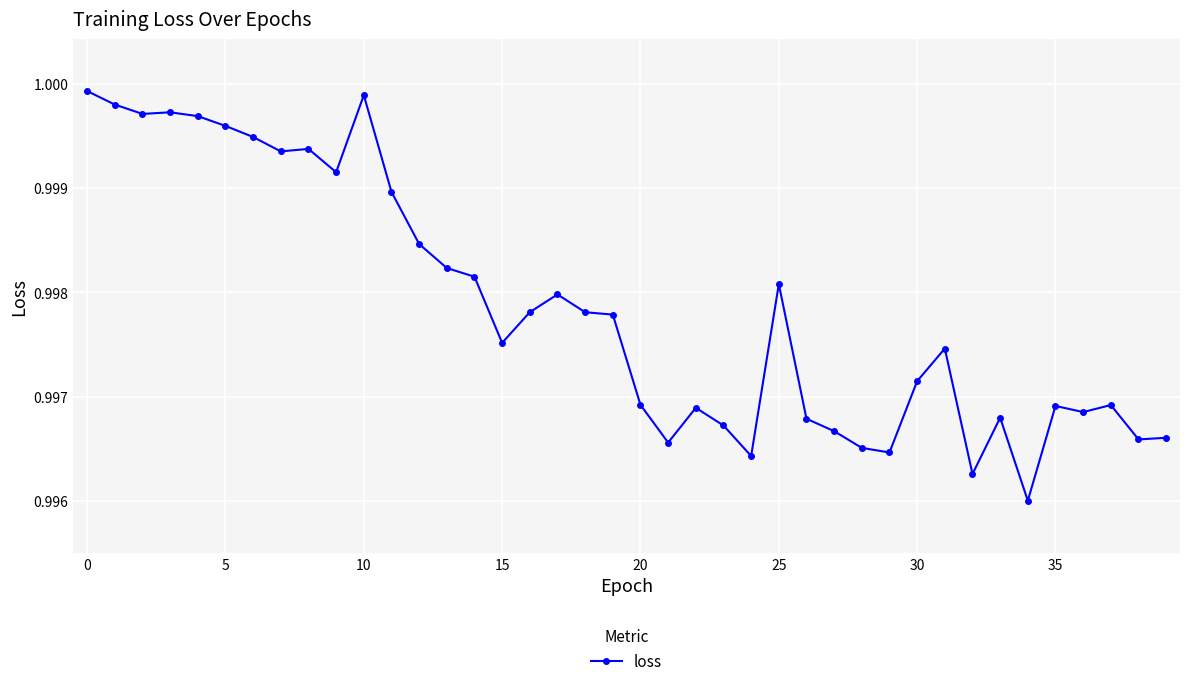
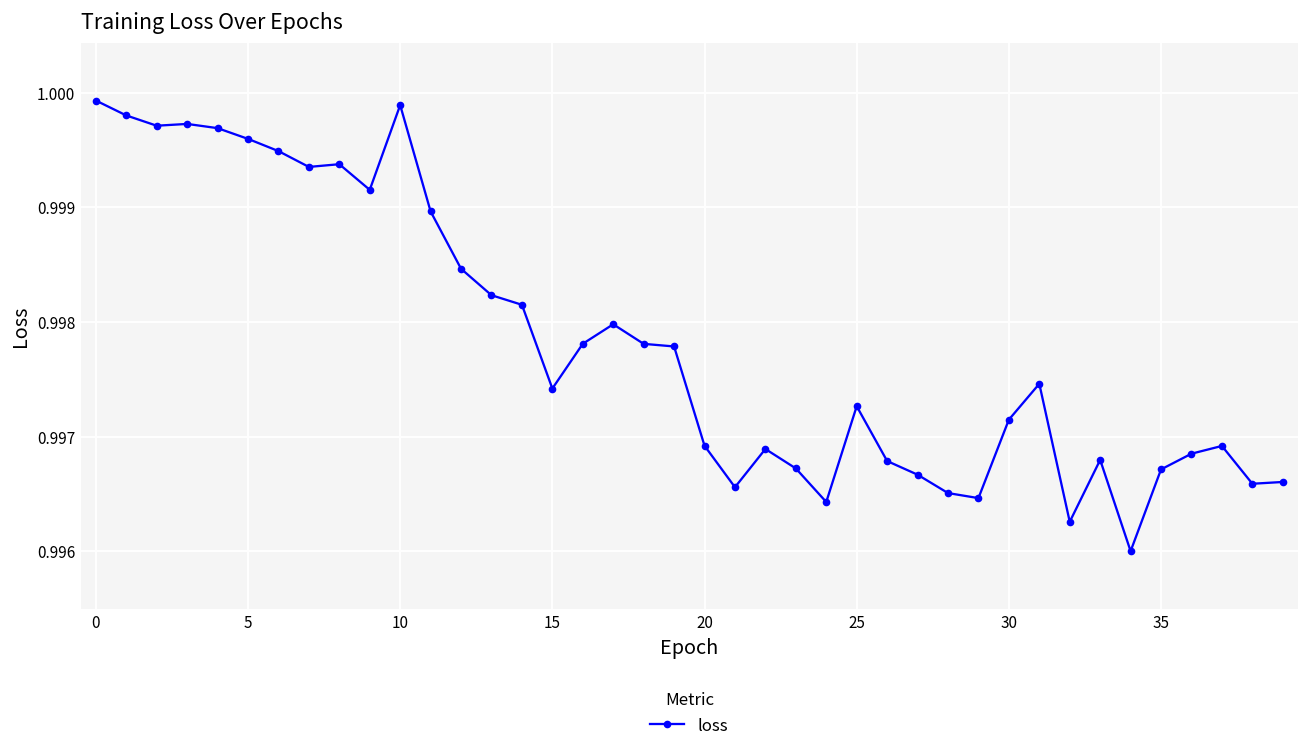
15: 0.99751 -> 0.99742
25: 0.99808 -> 0.99726
35: 0.99691 -> 0.99671
